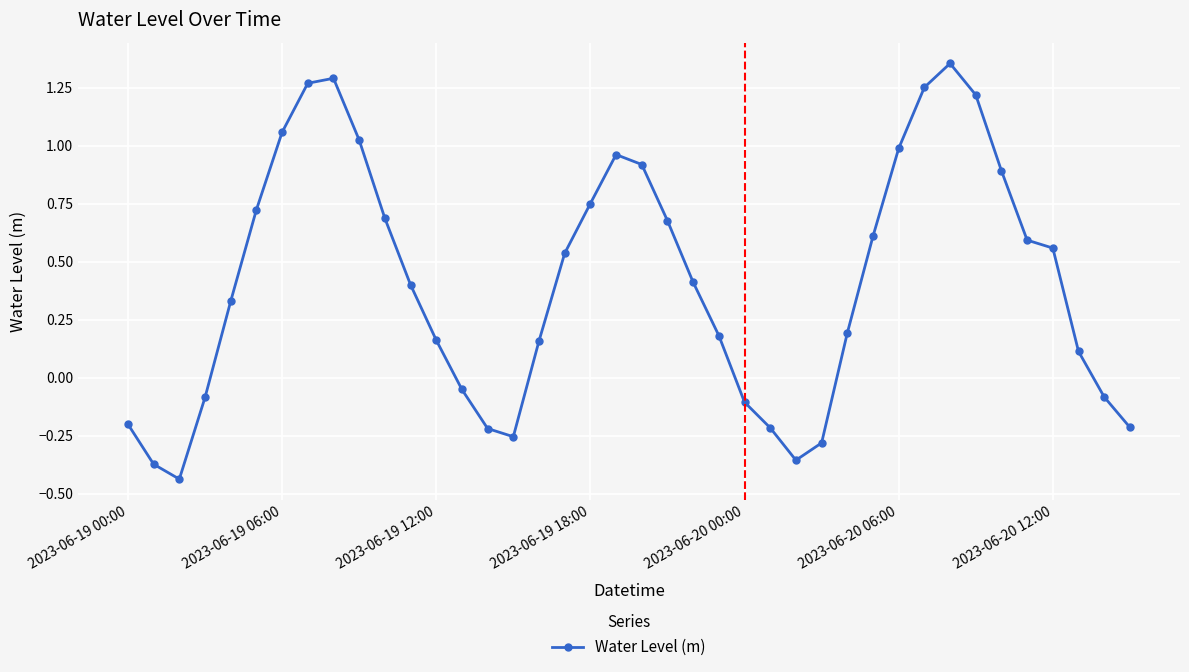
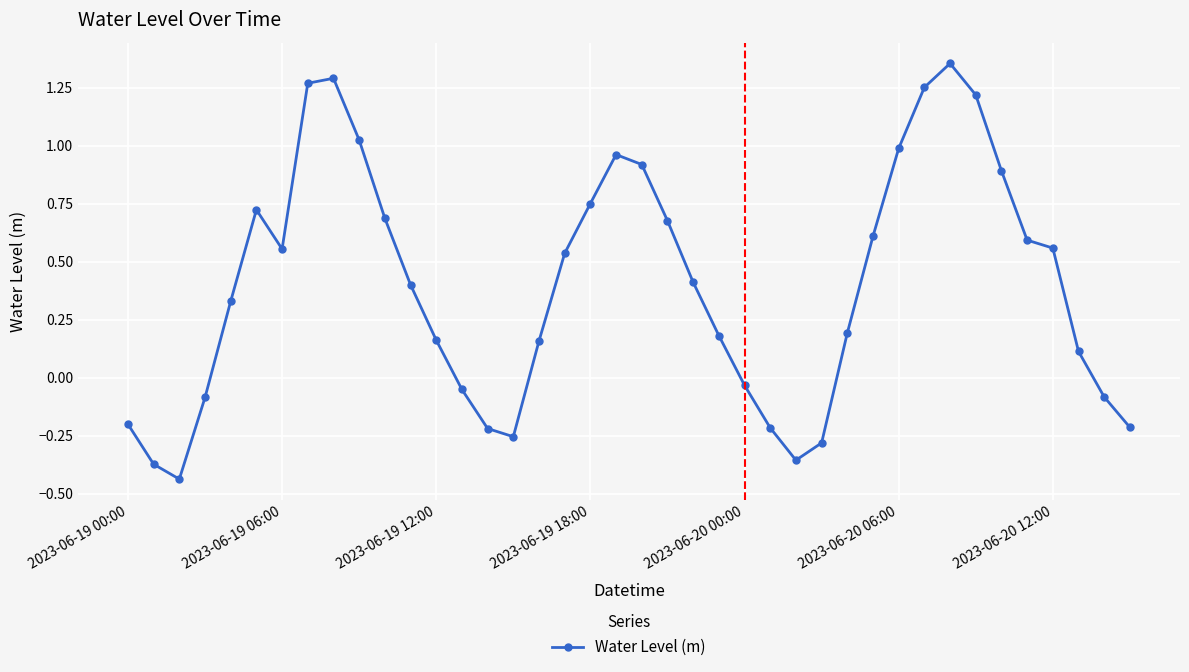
2023-06-19 06:00: 1.06 -> 0.56
2023-06-20 00:00: -0.10 -> -0.03
